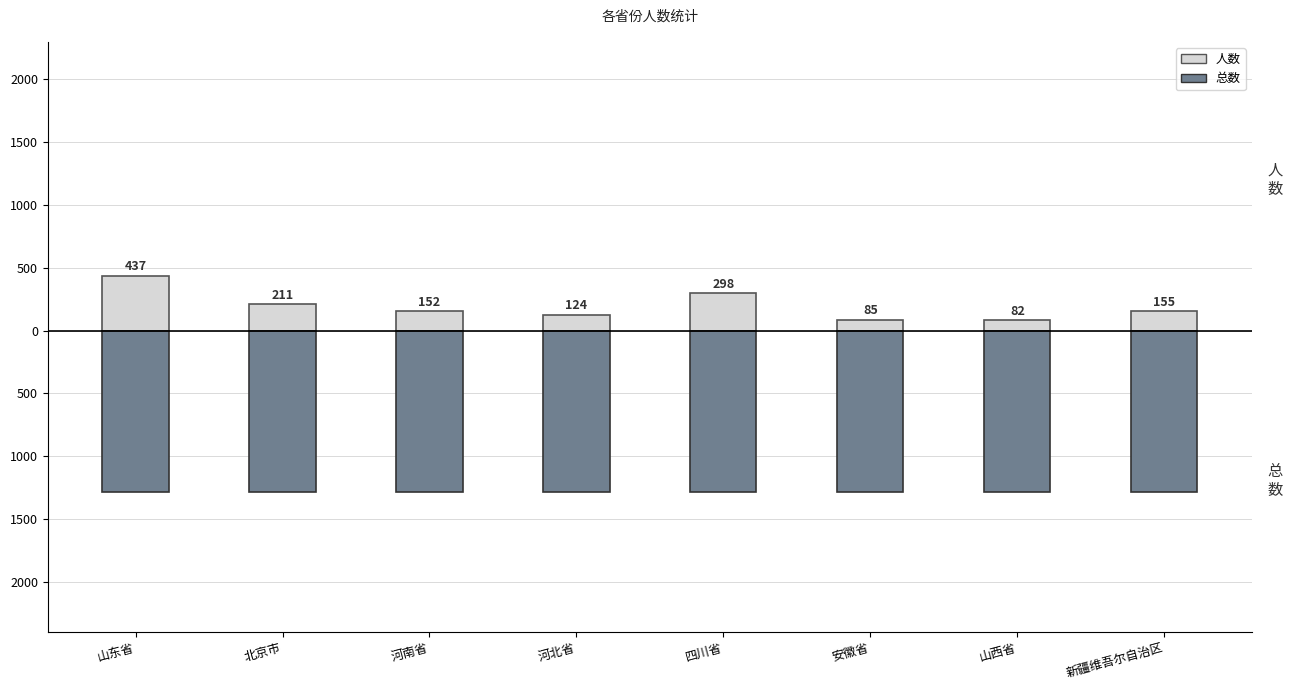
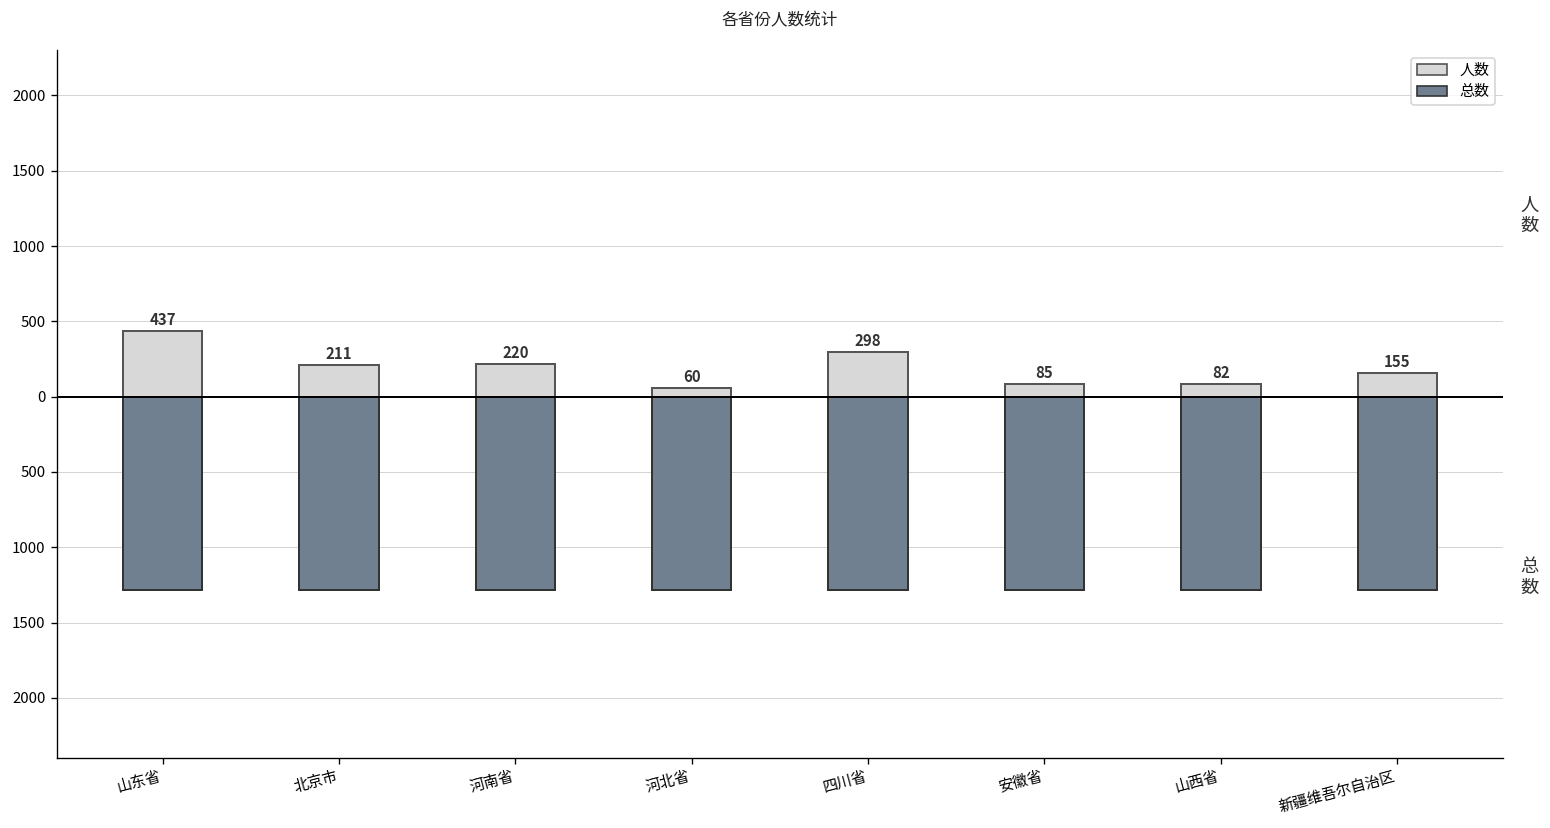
人数, 河南省: 152 -> 220
人数, 河北省: 124 -> 60
